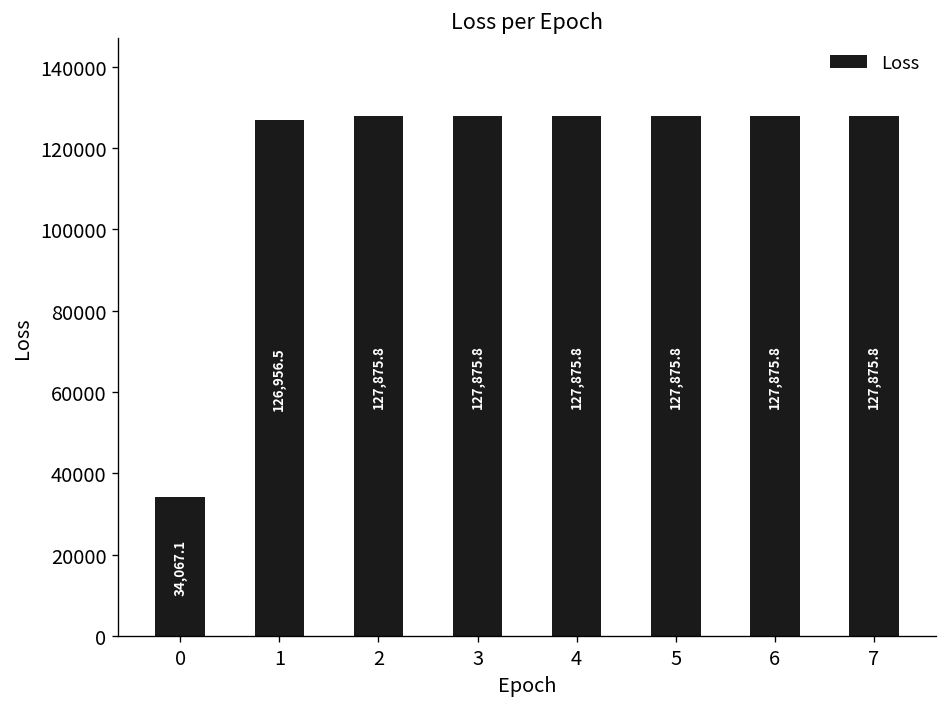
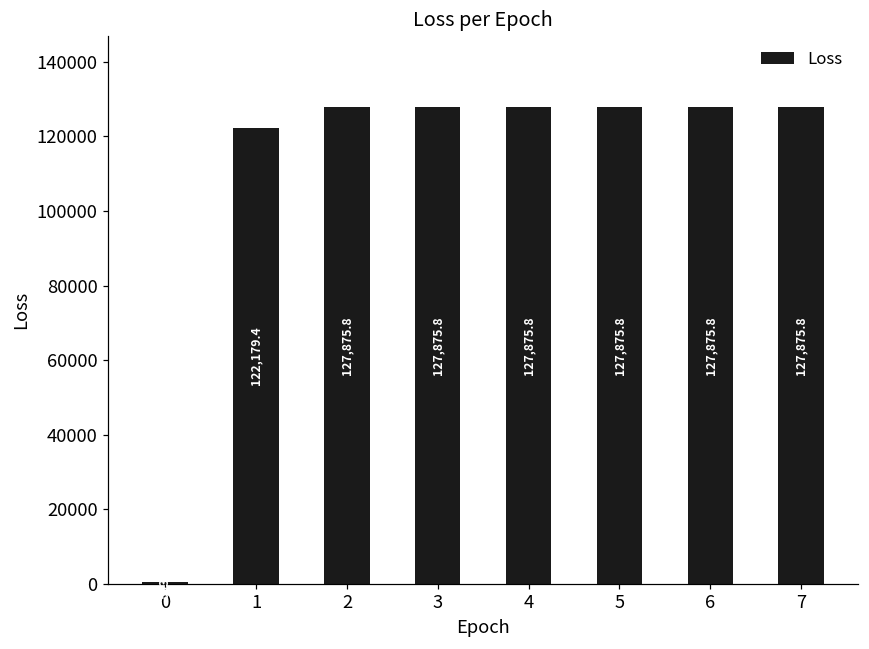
0: 34000 -> 1000
1: 126,956.5 -> 122,179.4
